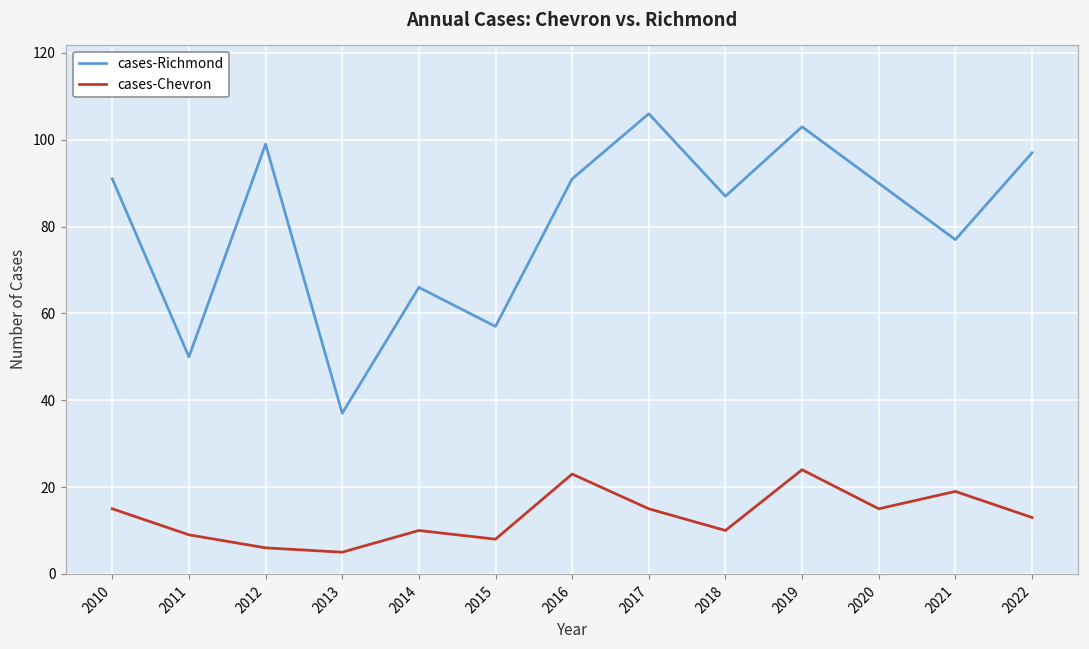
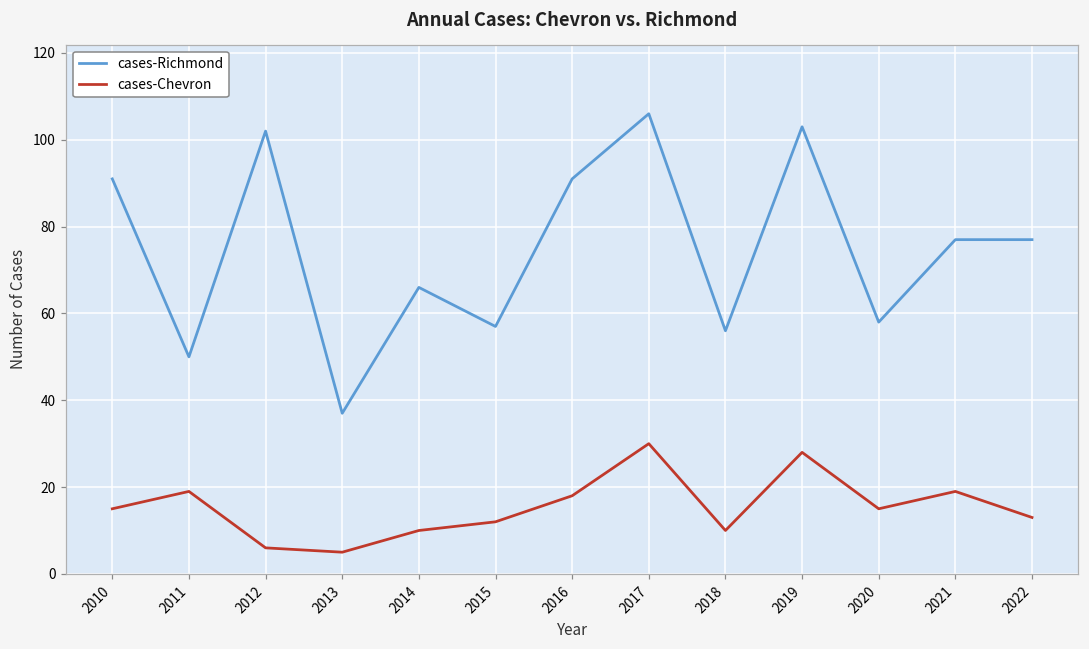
cases-Chevron, 2011: 9 -> 19
cases-Richmond, 2012: 99 -> 102
cases-Chevron, 2015: 8 -> 12
cases-Chevron, 2016: 23 -> 18
cases-Chevron, 2017: 15 -> 30
cases-Richmond, 2018: 87 -> 56
cases-Chevron, 2019: 24 -> 28
cases-Richmond, 2020: 90 -> 58
cases-Richmond, 2022: 97 -> 77
